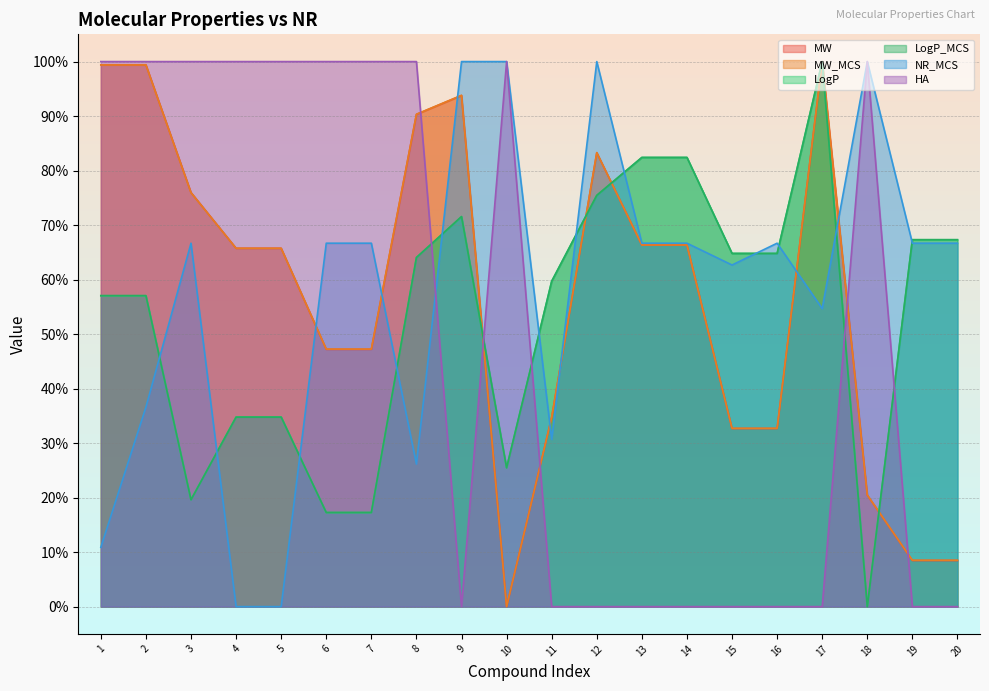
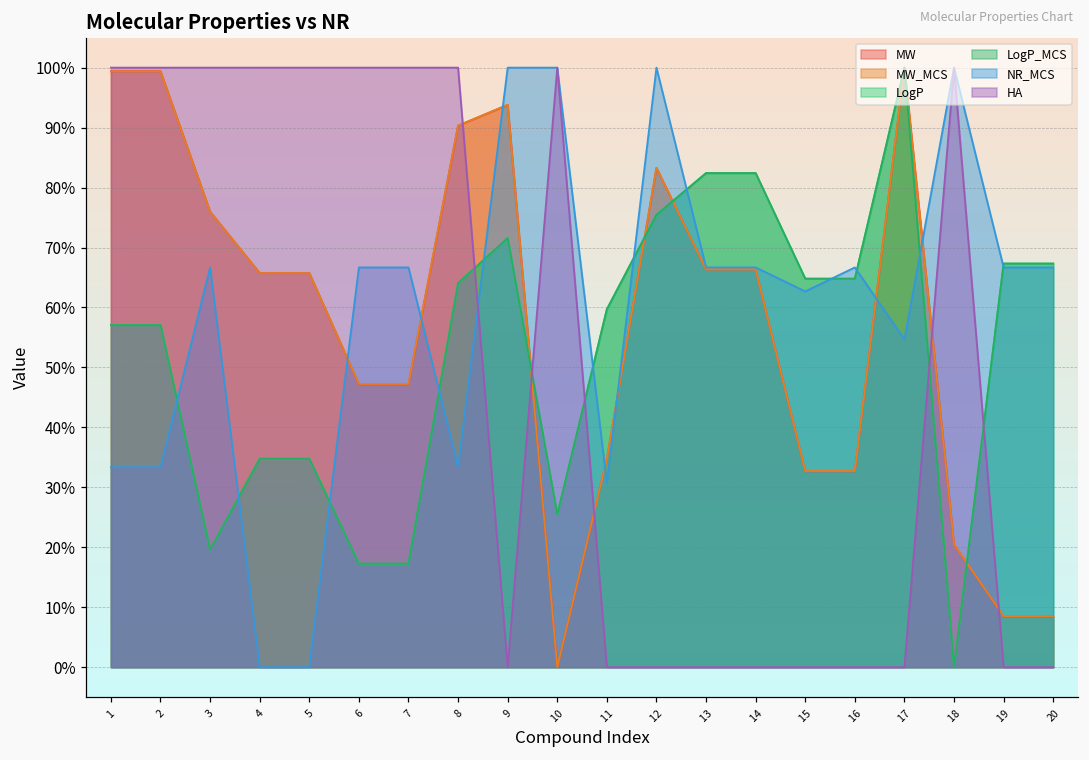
NR_MCS, 1: 11% -> 33%
NR_MCS, 2: 37% -> 33%
NR_MCS, 8: 26% -> 33%
